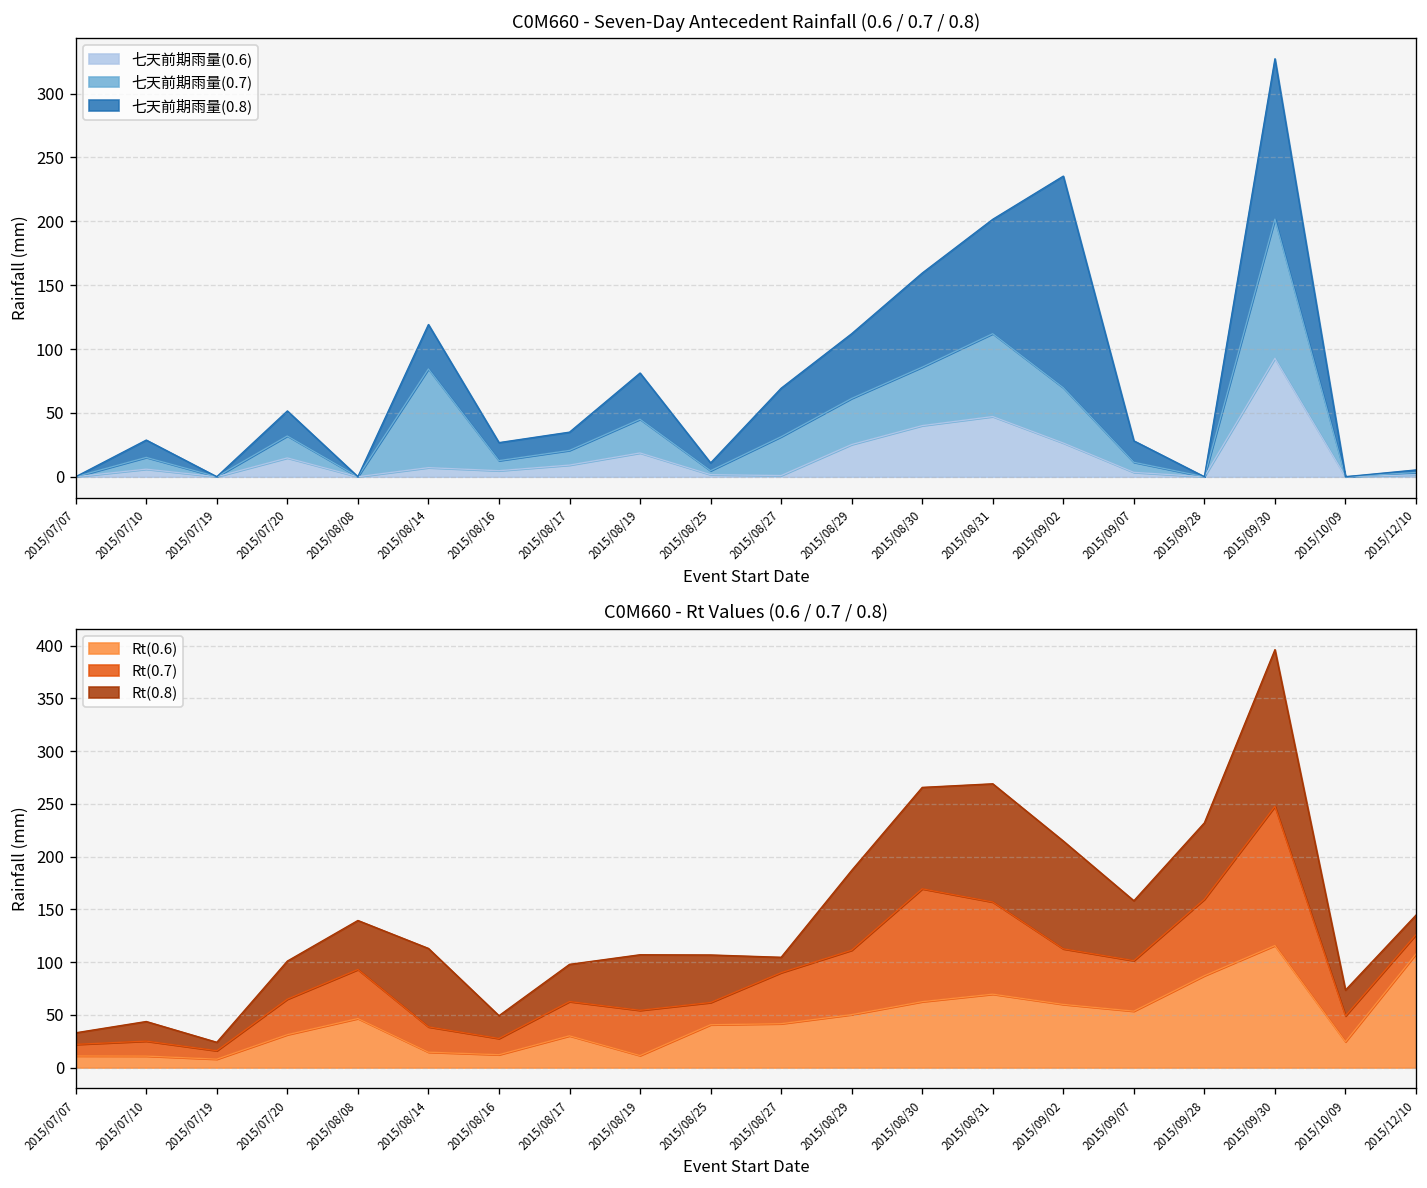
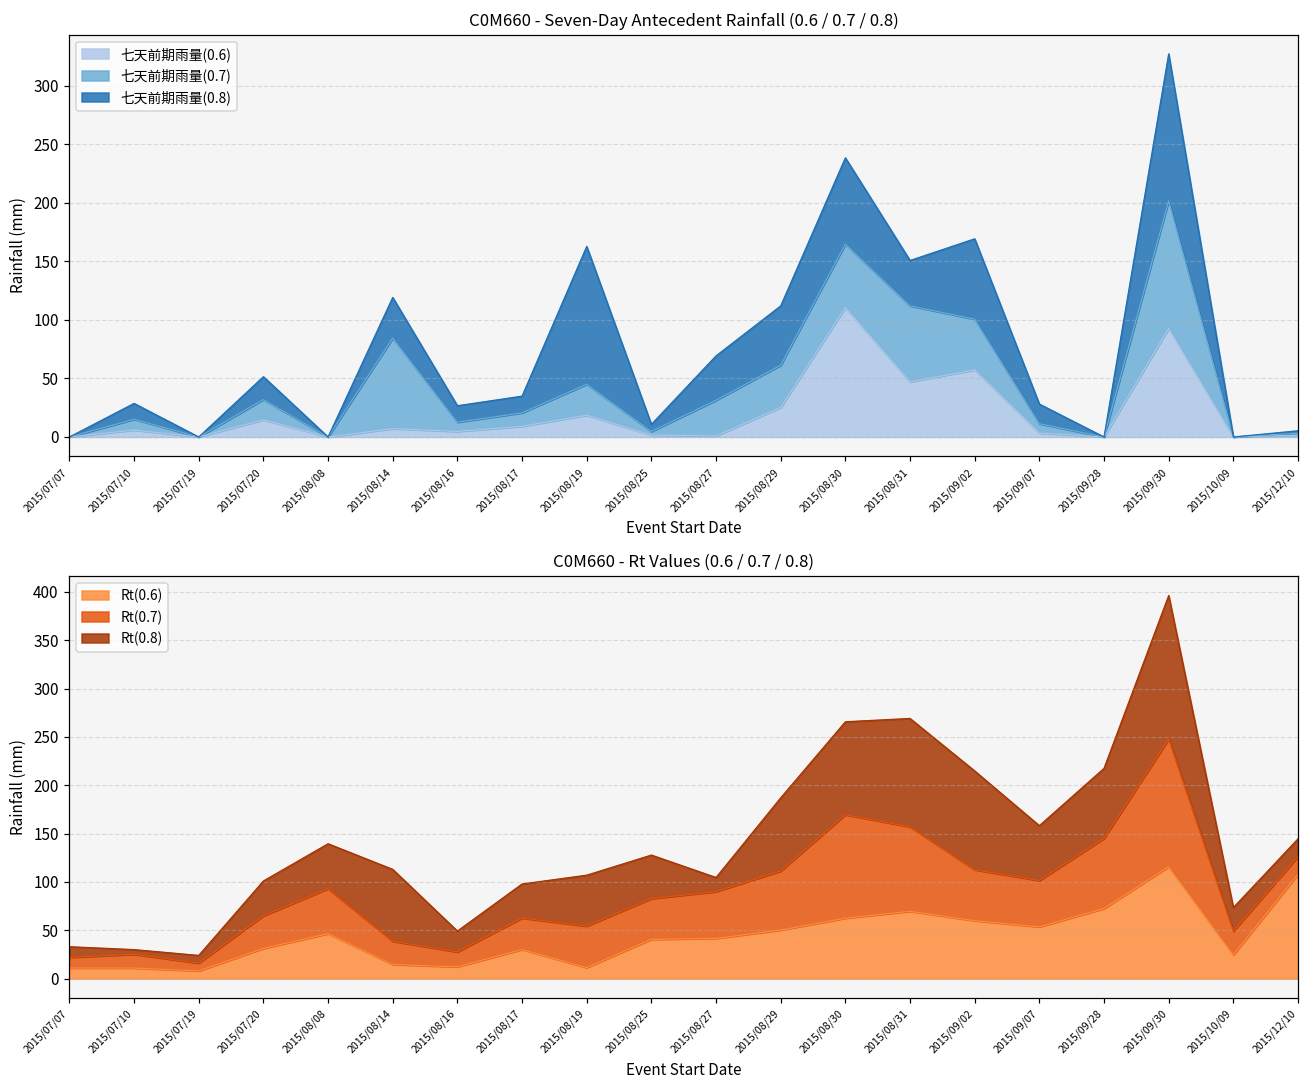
C0M660 - Seven-Day Antecedent Rainfall (0.6 / 0.7 / 0.8), 七天前期雨量(0.8), 2015/08/19: 36 -> 118
C0M660 - Seven-Day Antecedent Rainfall (0.6 / 0.7 / 0.8), 七天前期雨量(0.6), 2015/08/30: 40 -> 111
C0M660 - Seven-Day Antecedent Rainfall (0.6 / 0.7 / 0.8), 七天前期雨量(0.7), 2015/08/30: 46 -> 54
C0M660 - Seven-Day Antecedent Rainfall (0.6 / 0.7 / 0.8), 七天前期雨量(0.8), 2015/08/31: 90 -> 39
C0M660 - Seven-Day Antecedent Rainfall (0.6 / 0.7 / 0.8), 七天前期雨量(0.6), 2015/09/02: 26 -> 57
C0M660 - Seven-Day Antecedent Rainfall (0.6 / 0.7 / 0.8), 七天前期雨量(0.8), 2015/09/02: 166 -> 69
C0M660 - Rt Values (0.6 / 0.7 / 0.8), Rt(0.8), 2015/07/10: 20 -> 0
C0M660 - Rt Values (0.6 / 0.7 / 0.8), Rt(0.7), 2015/08/25: 20 -> 40
C0M660 - Rt Values (0.6 / 0.7 / 0.8), Rt(0.6), 2015/09/28: 90 -> 70
